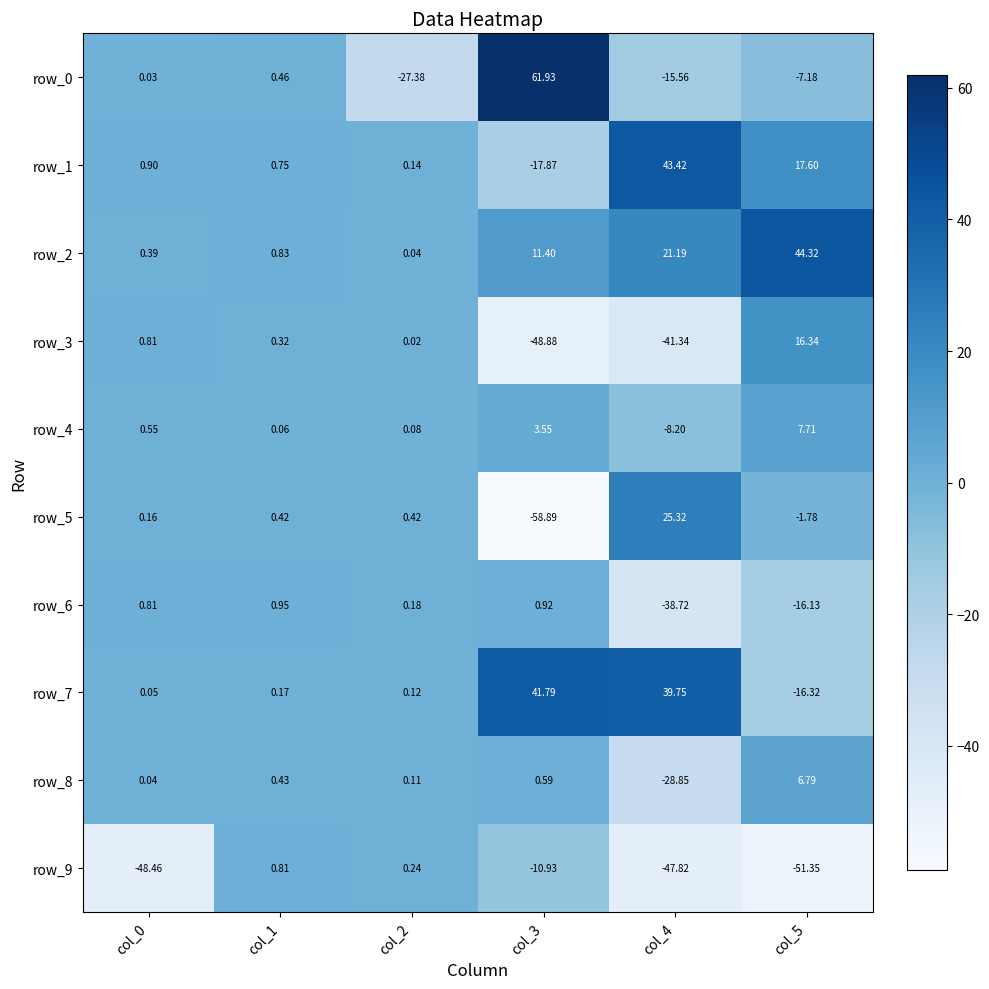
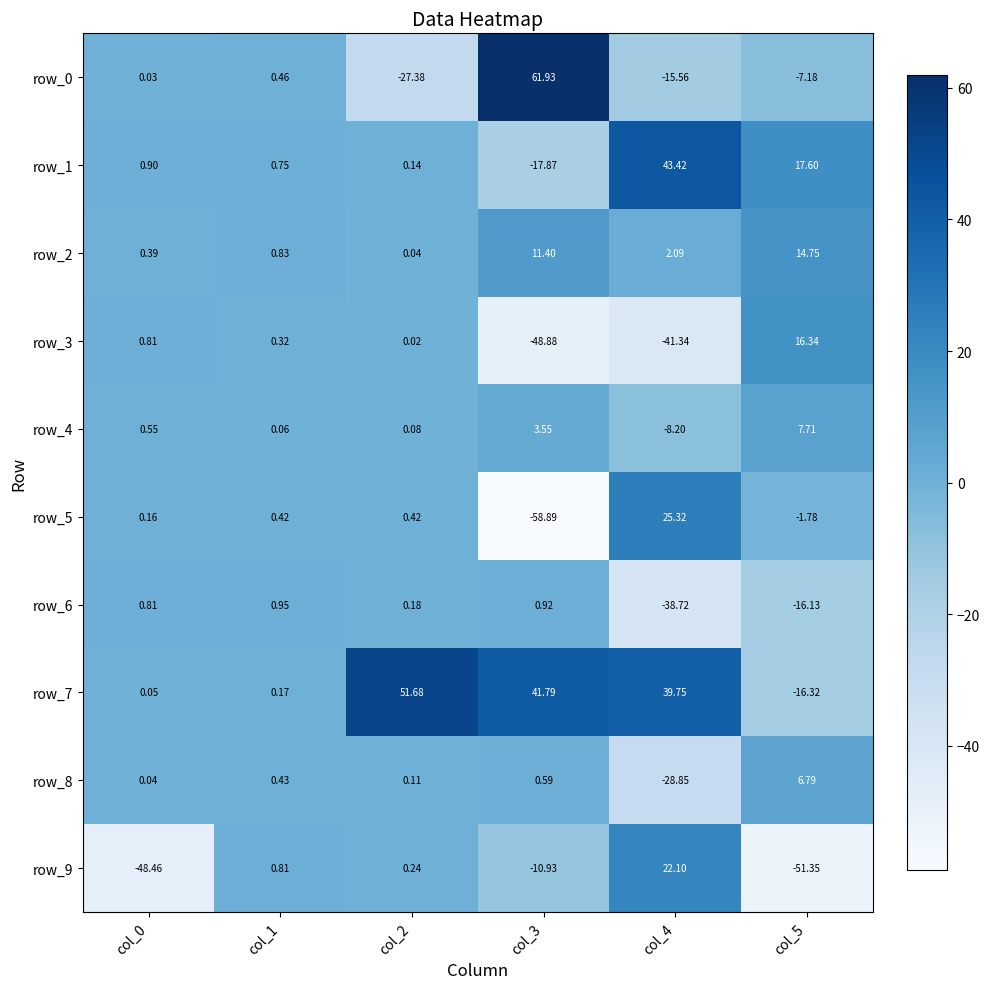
row_2, col_4: 21.19 -> 2.09
row_2, col_5: 44.32 -> 14.75
row_7, col_2: 0.12 -> 51.68
row_9, col_4: -47.82 -> 22.10
